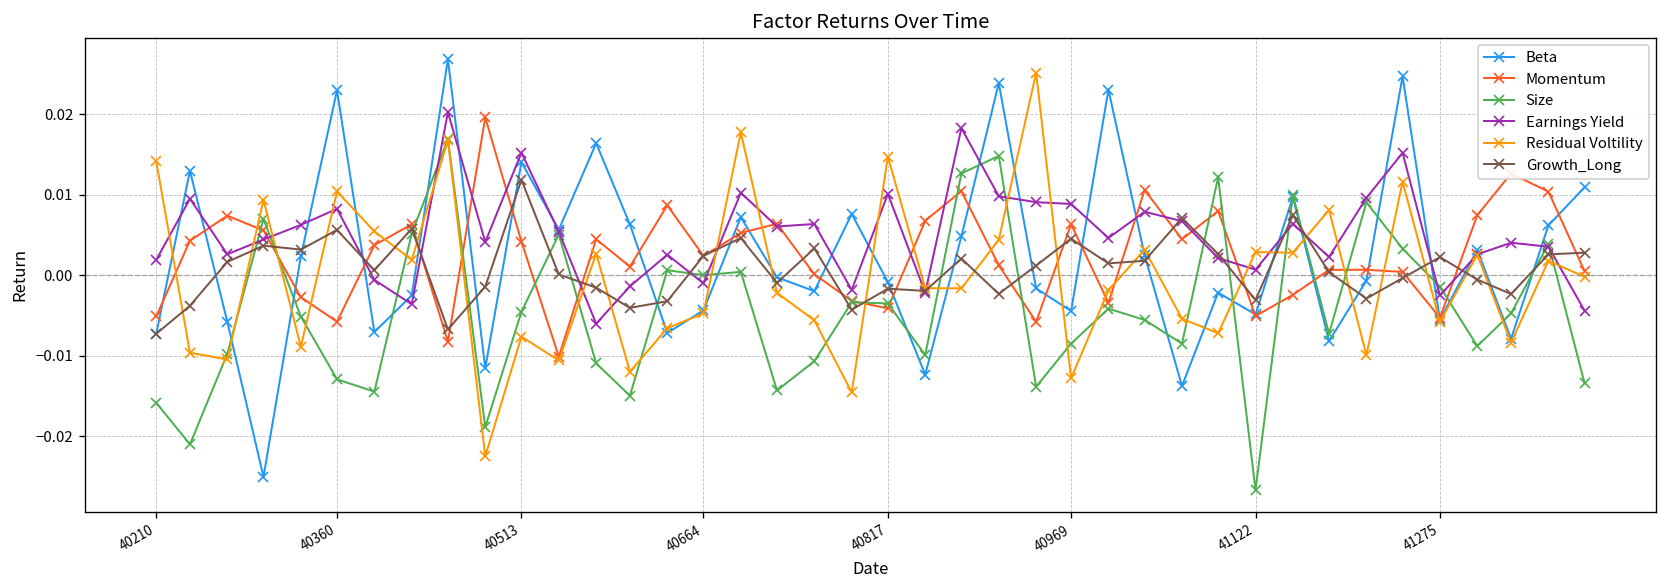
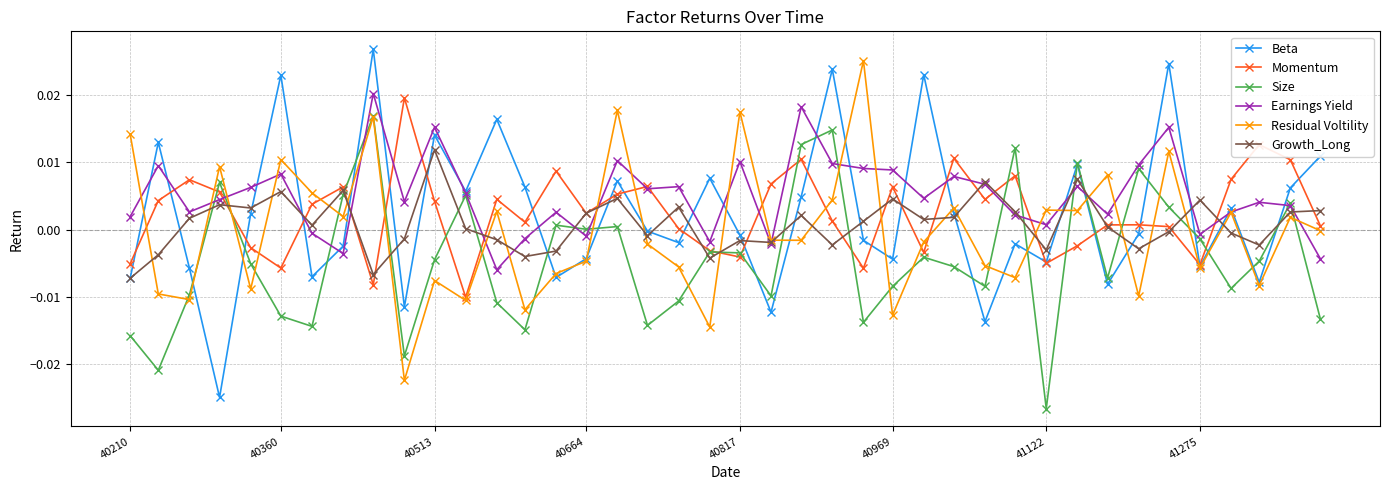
Residual Voltility, 40817: 0.015 -> 0.018
Earnings Yield, 41275: -0.002 -> -0.001
Growth_Long, 41275: 0.002 -> 0.004
